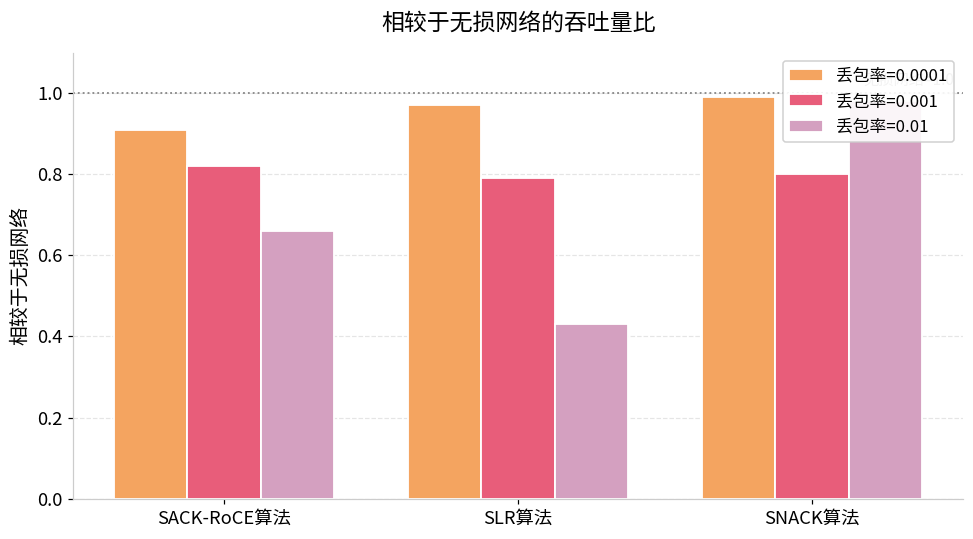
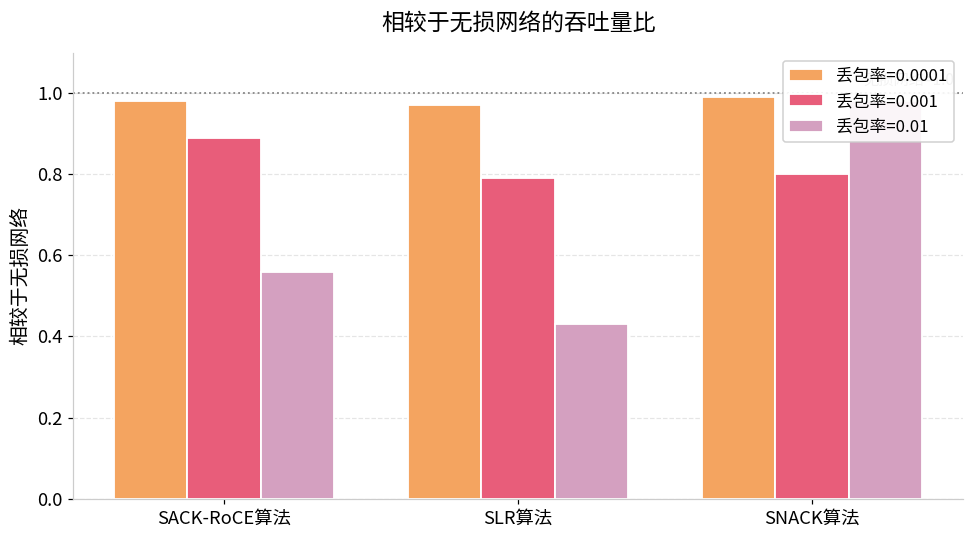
丢包率=0.0001, SACK-RoCE算法: 0.91 -> 0.98
丢包率=0.001, SACK-RoCE算法: 0.82 -> 0.89
丢包率=0.01, SACK-RoCE算法: 0.66 -> 0.56
